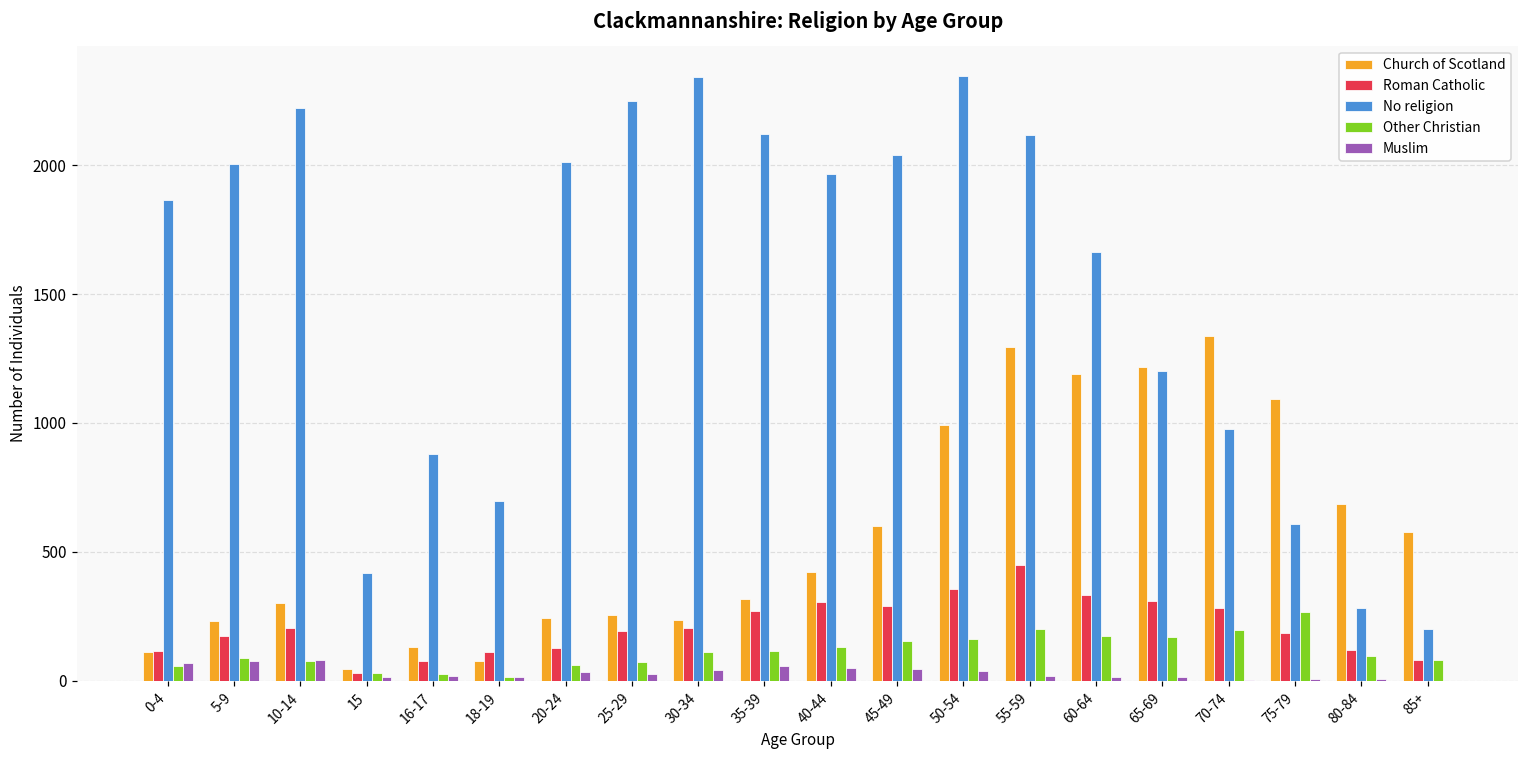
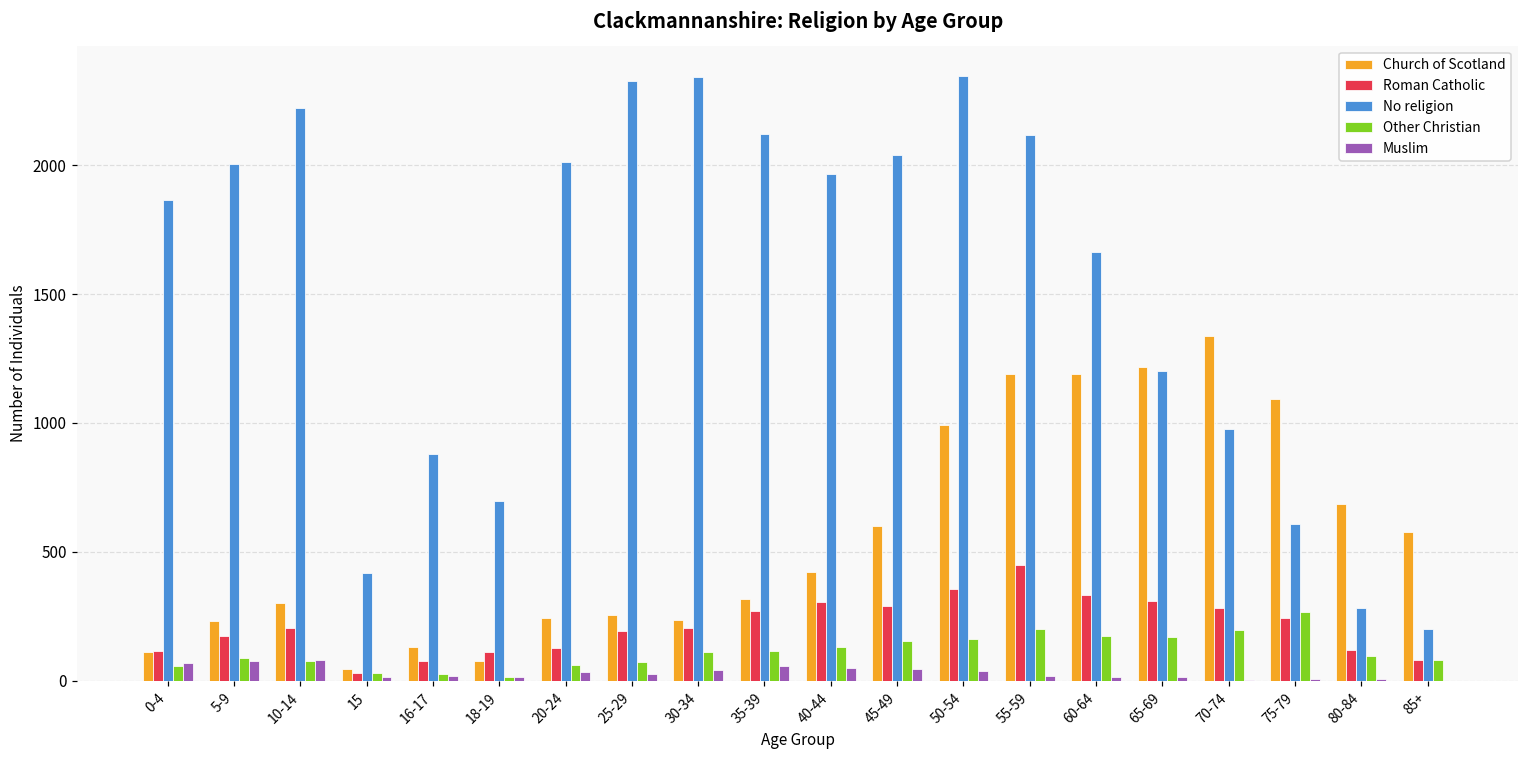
No religion, 25-29: 2250 -> 2330
Church of Scotland, 55-59: 1290 -> 1190
Roman Catholic, 75-79: 180 -> 240
